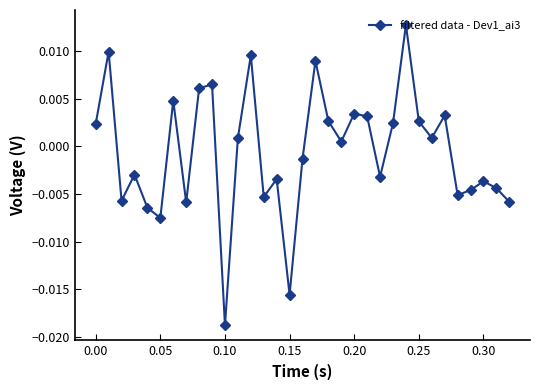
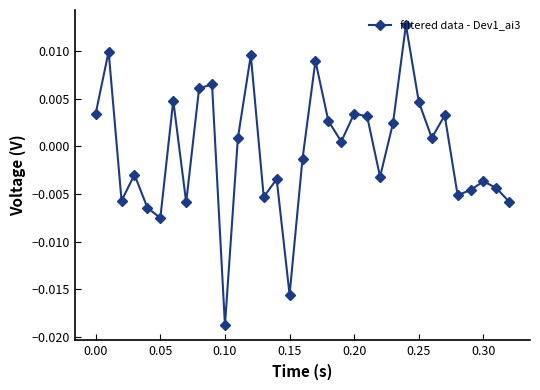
0.00: 0.002 -> 0.003
0.25: 0.003 -> 0.005
